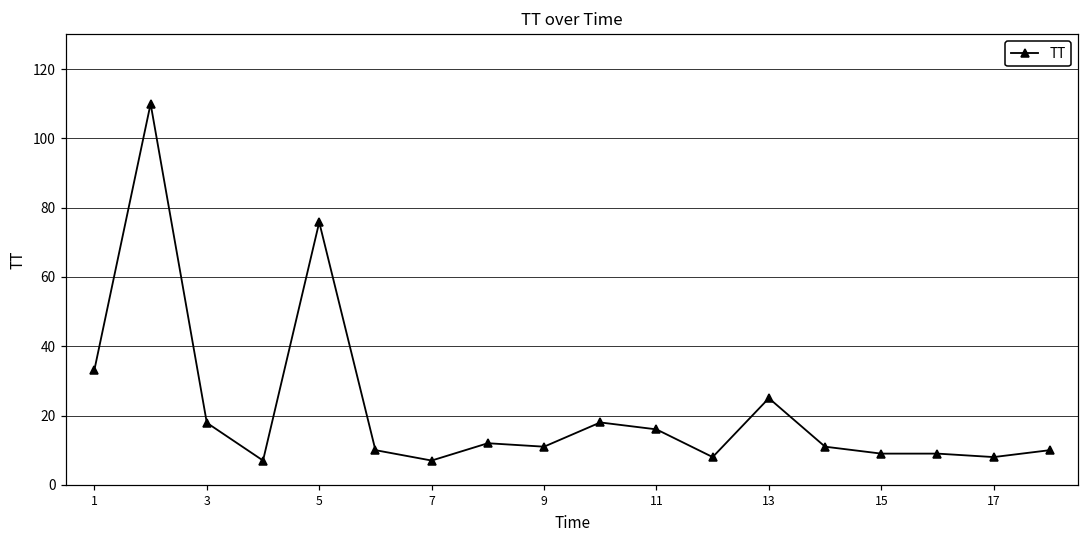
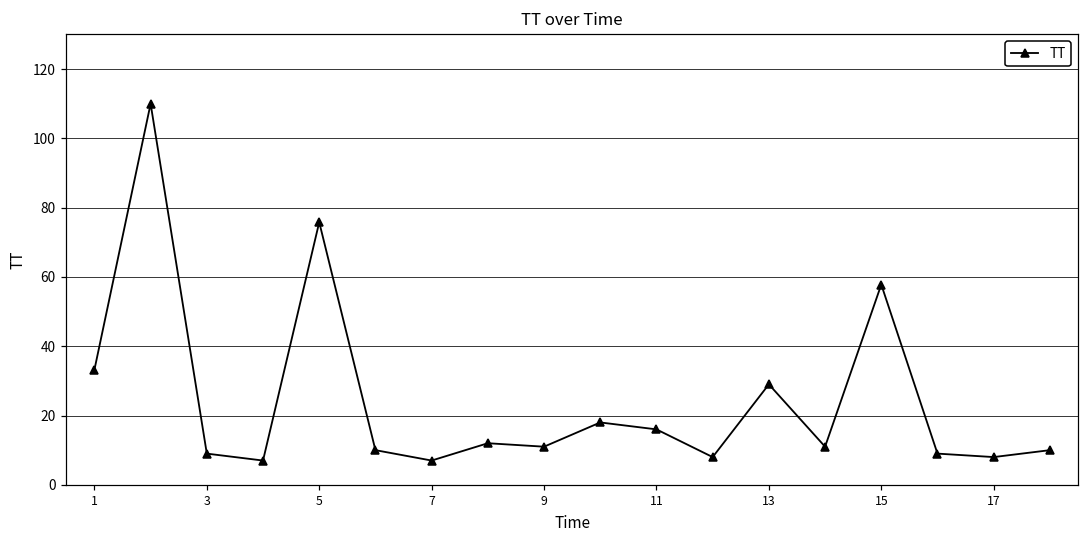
3: 18 -> 9
13: 25 -> 29
15: 9 -> 58
